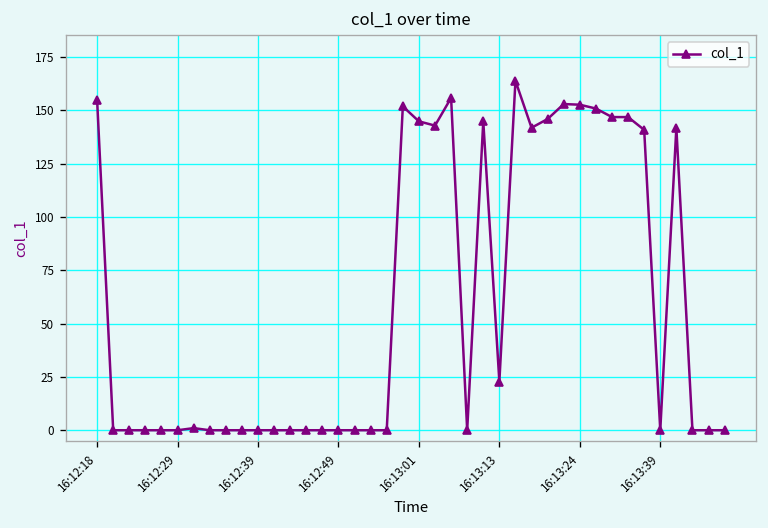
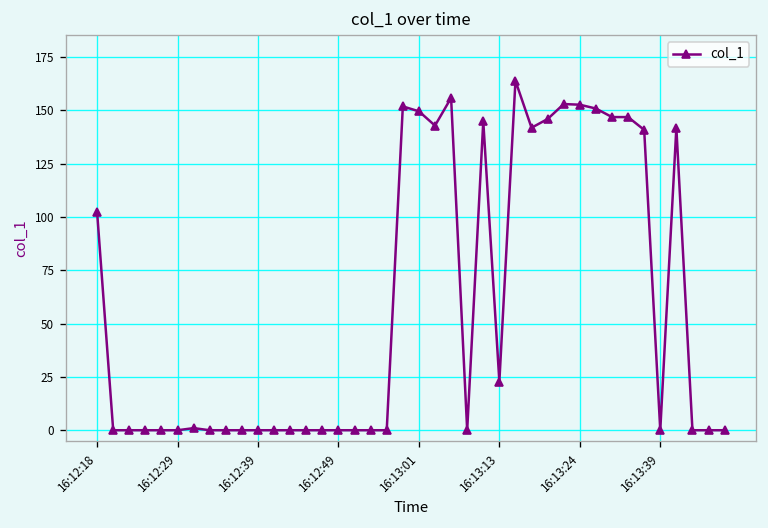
16:12:18: 155 -> 102
16:13:01: 145 -> 150
